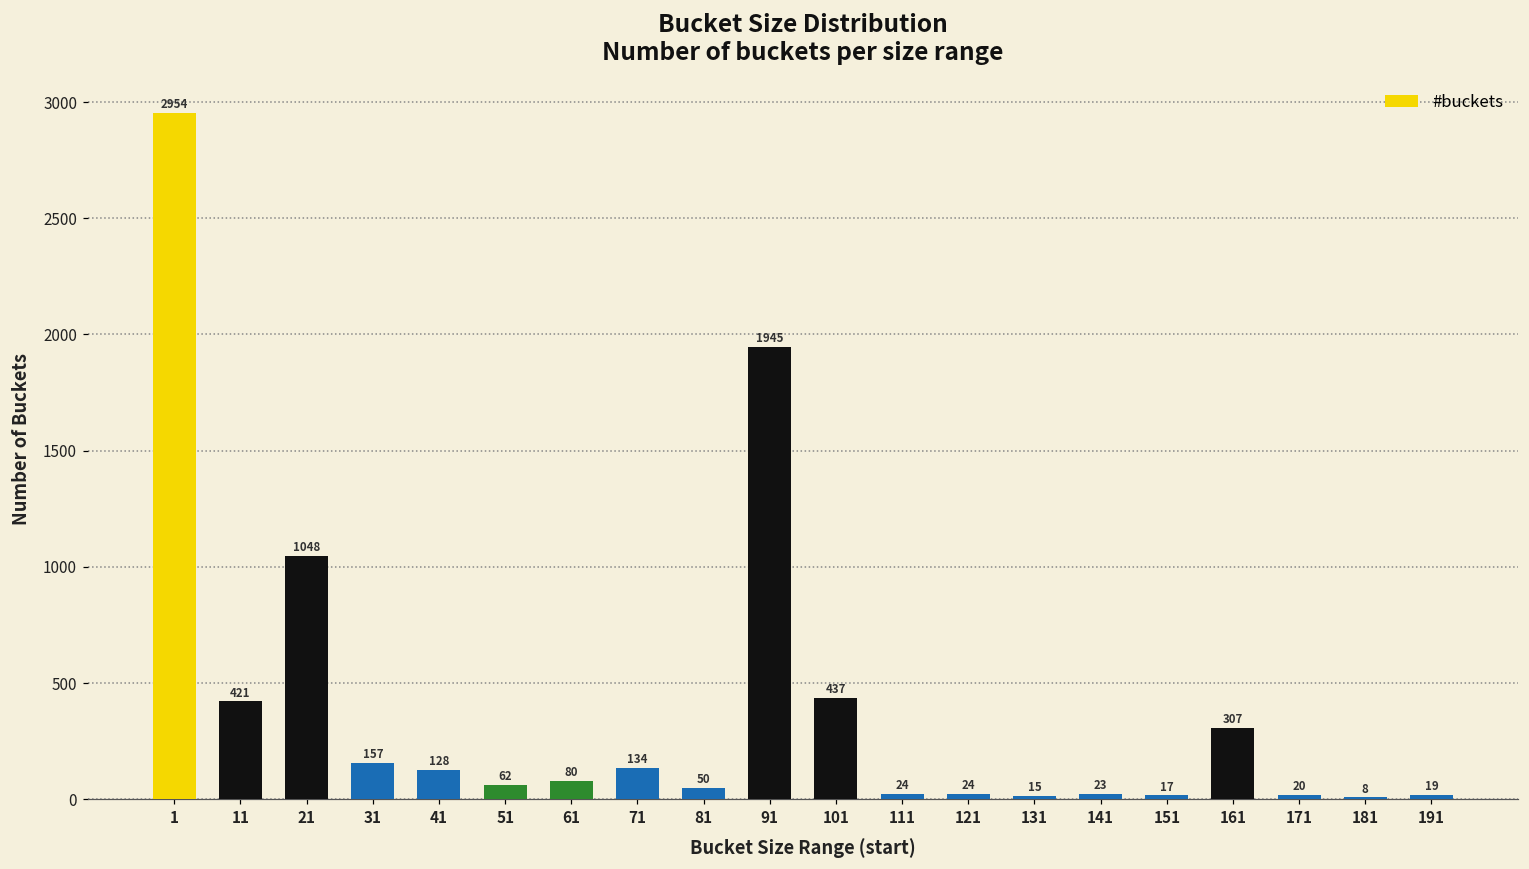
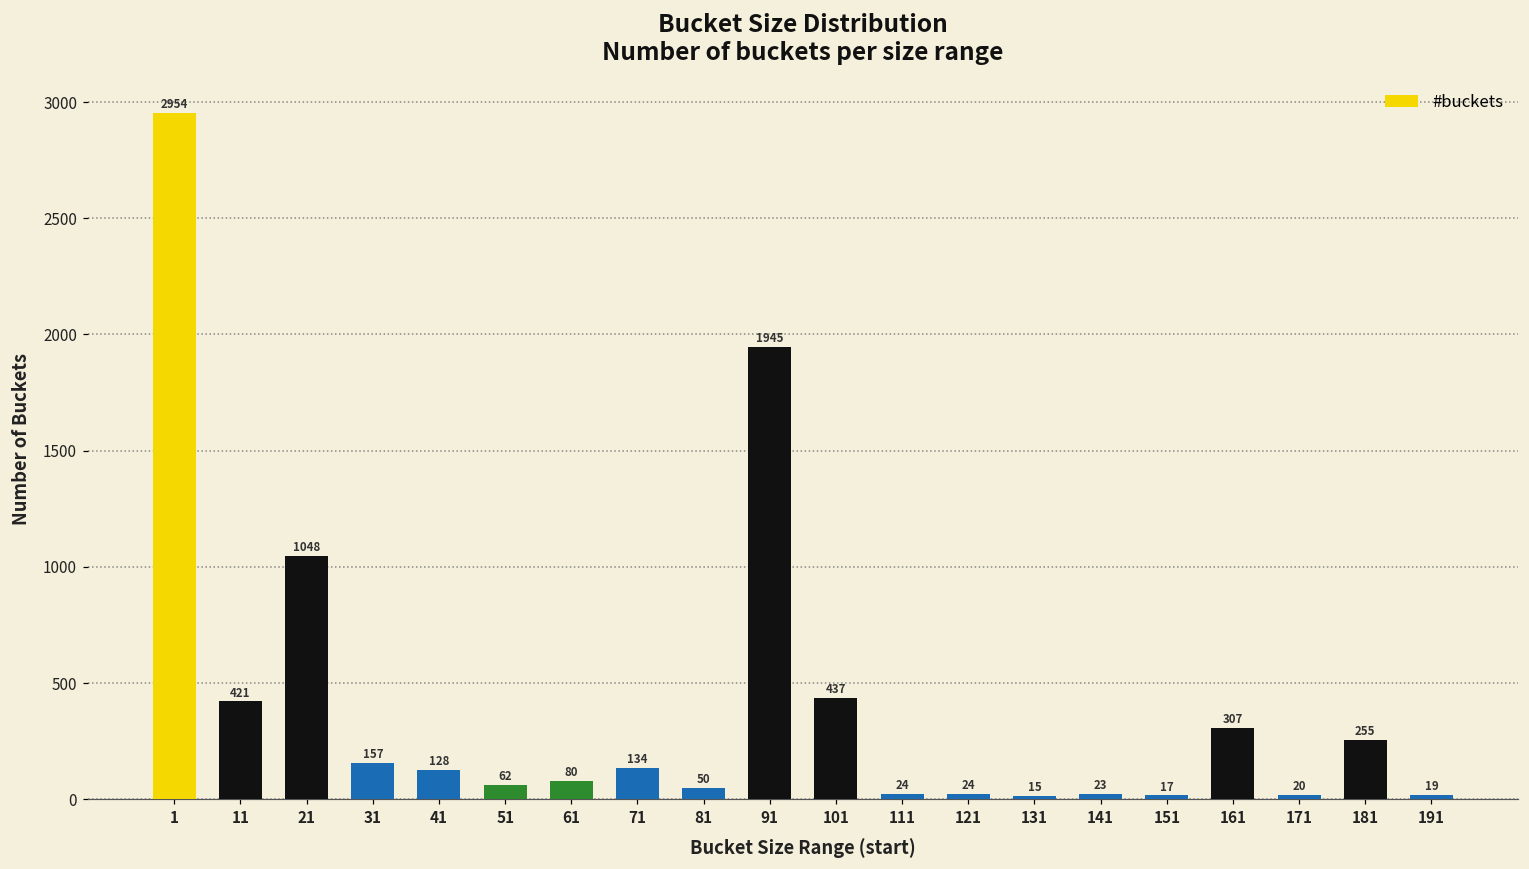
181: 8 -> 255
